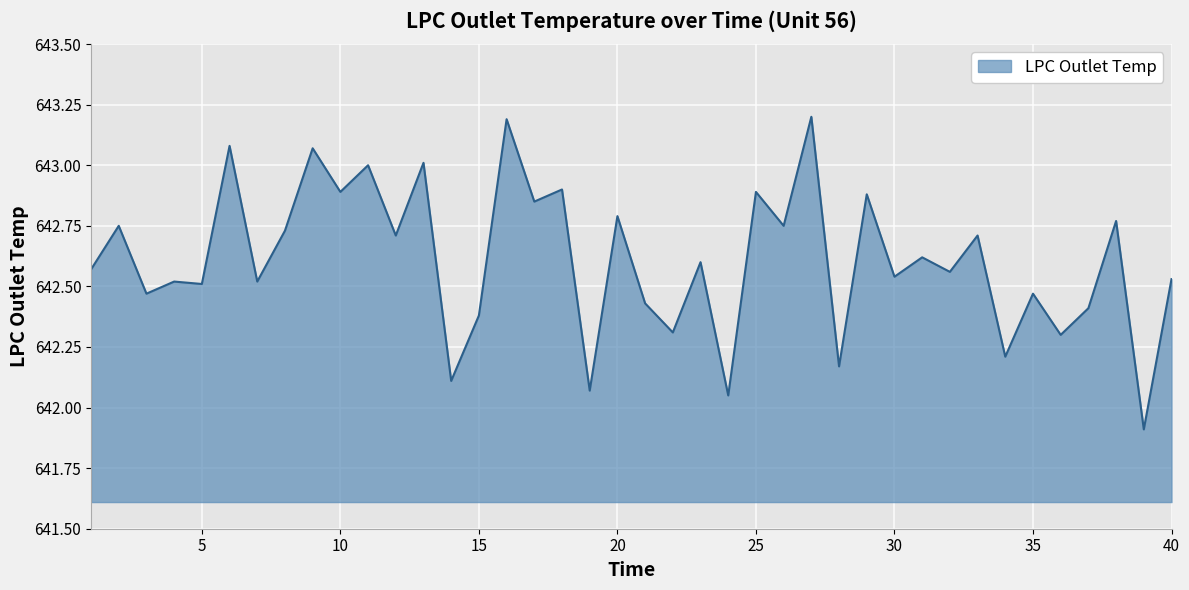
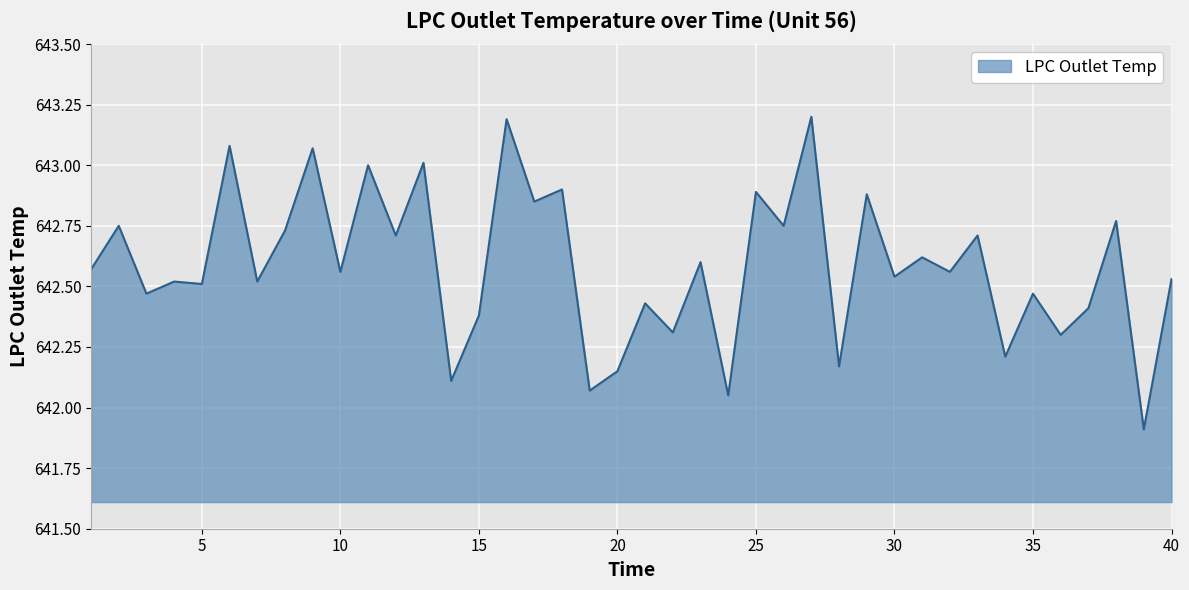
10: 642.89 -> 642.56
20: 642.79 -> 642.15
